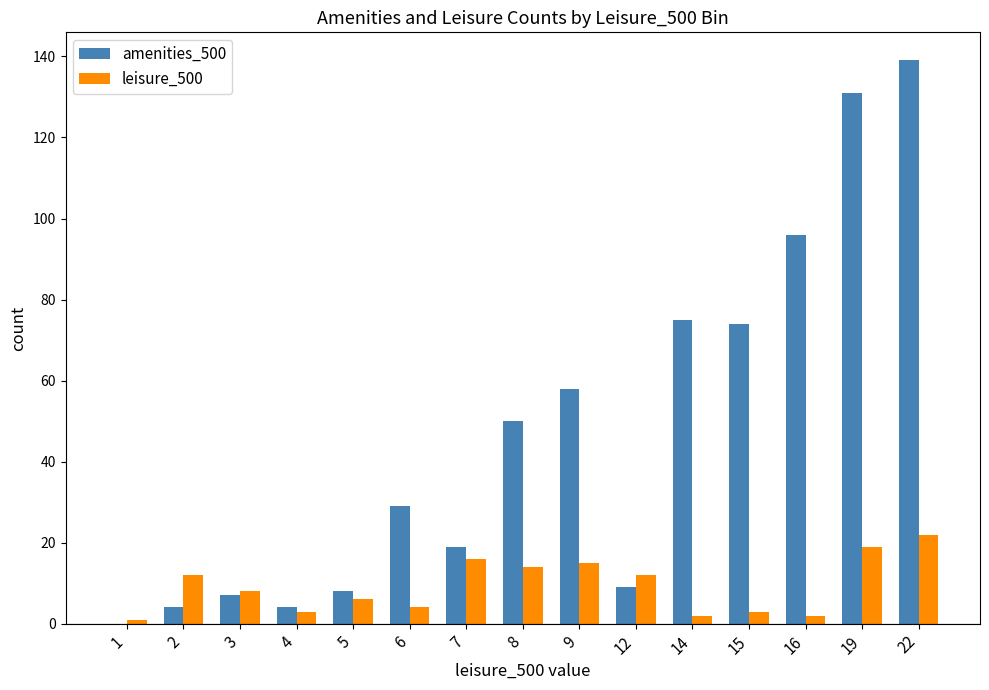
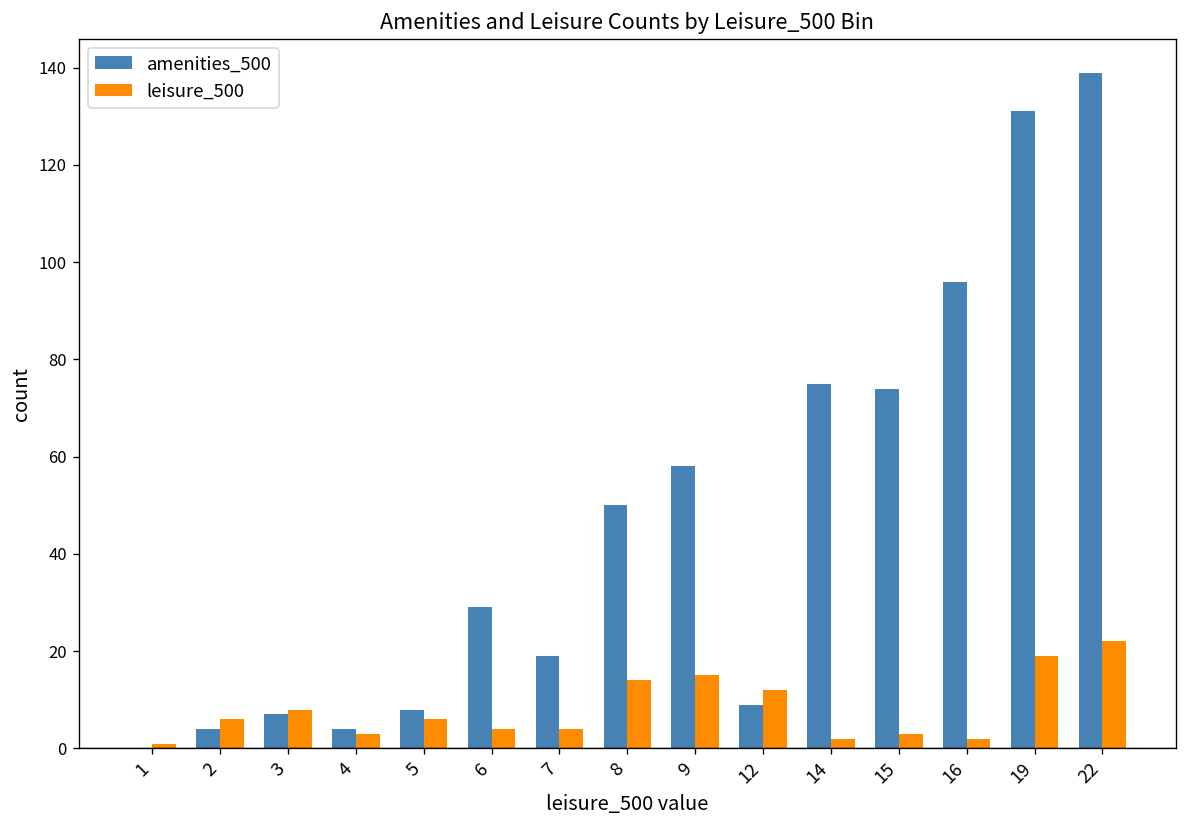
leisure_500, 2: 12 -> 6
leisure_500, 7: 16 -> 4
